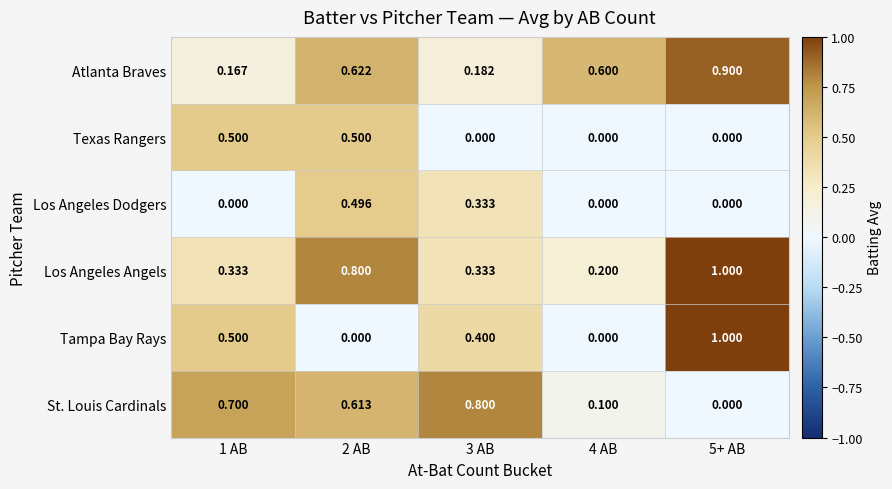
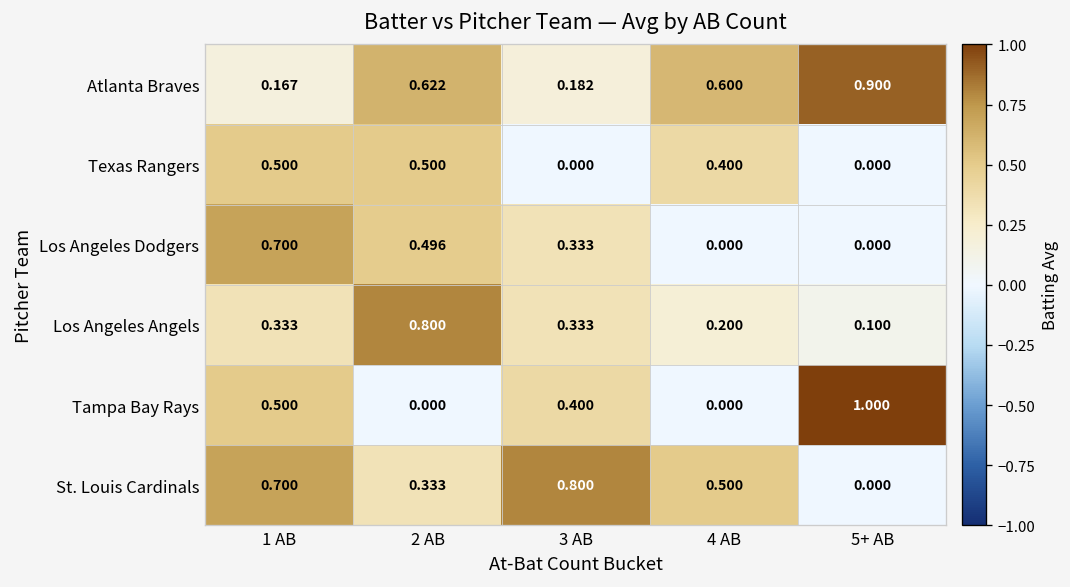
Texas Rangers, 4 AB: 0.000 -> 0.400
Los Angeles Dodgers, 1 AB: 0.000 -> 0.700
Los Angeles Angels, 5+ AB: 1.000 -> 0.100
St. Louis Cardinals, 2 AB: 0.613 -> 0.333
St. Louis Cardinals, 4 AB: 0.100 -> 0.500
